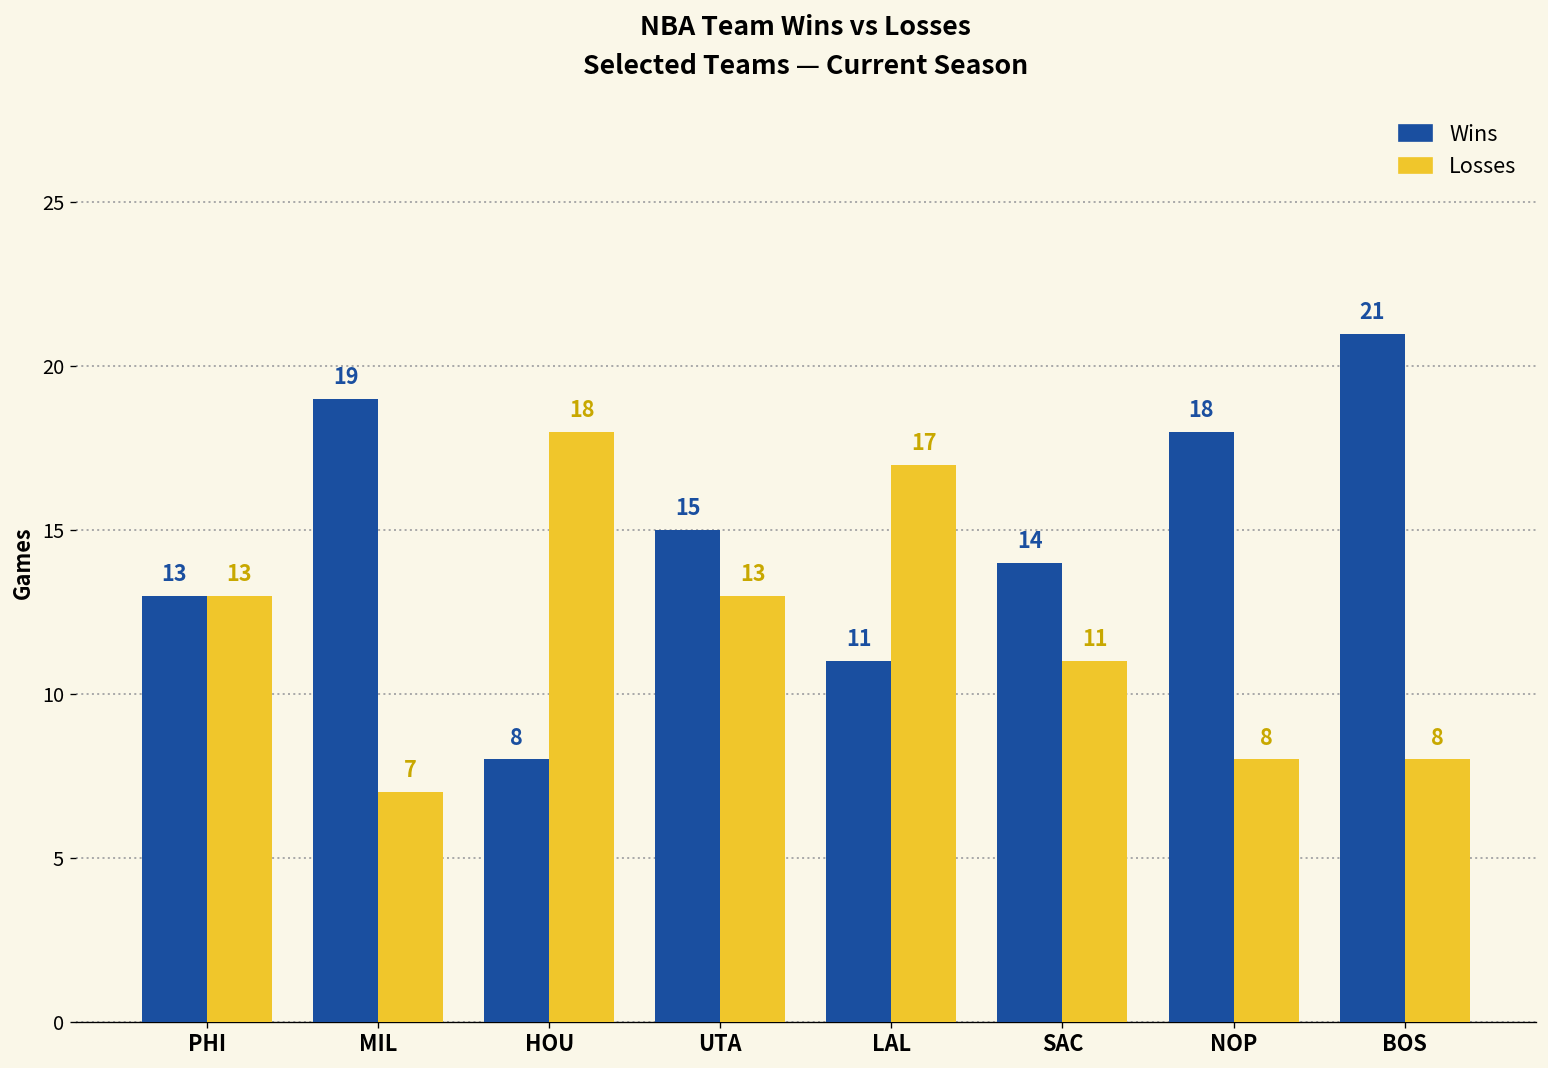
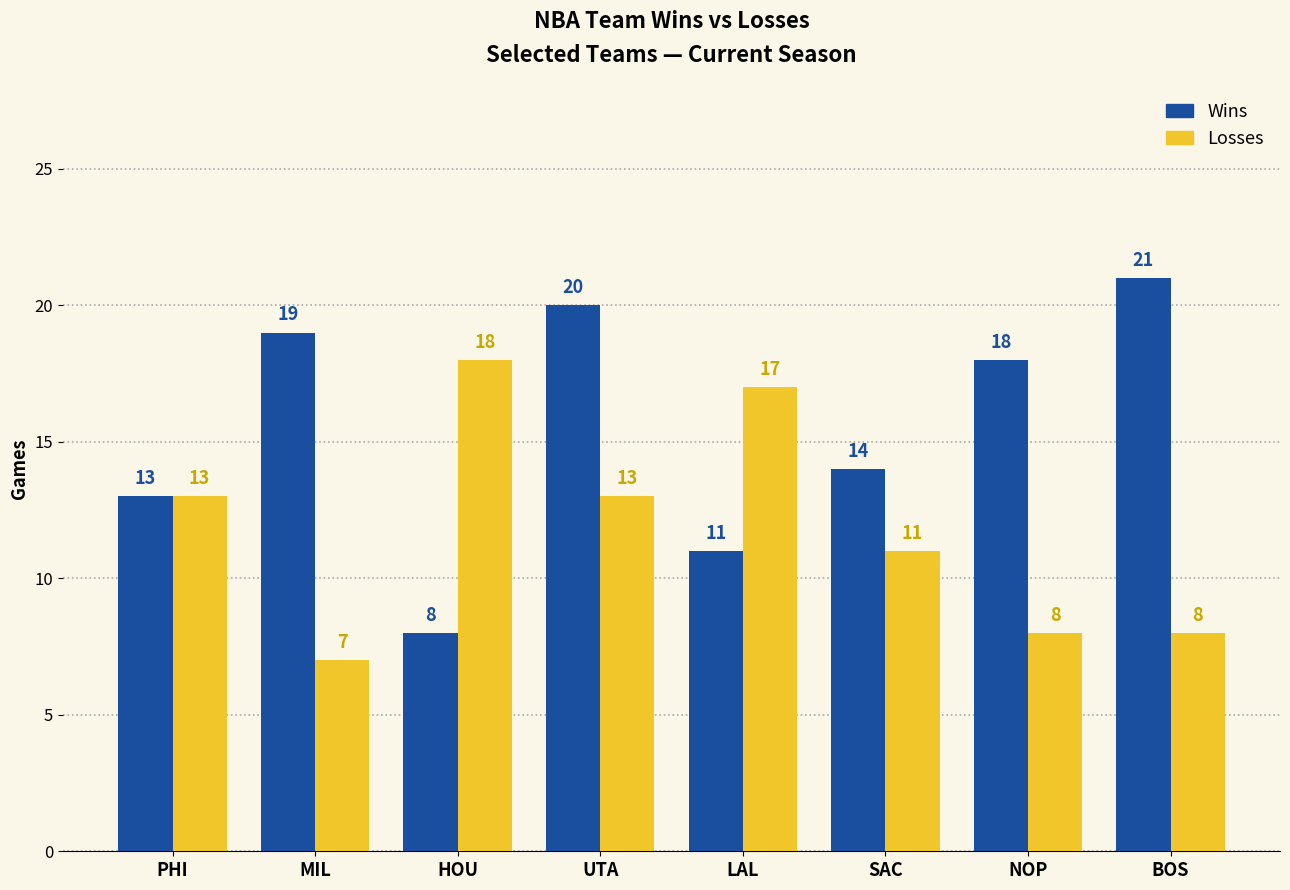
Wins, UTA: 15 -> 20
